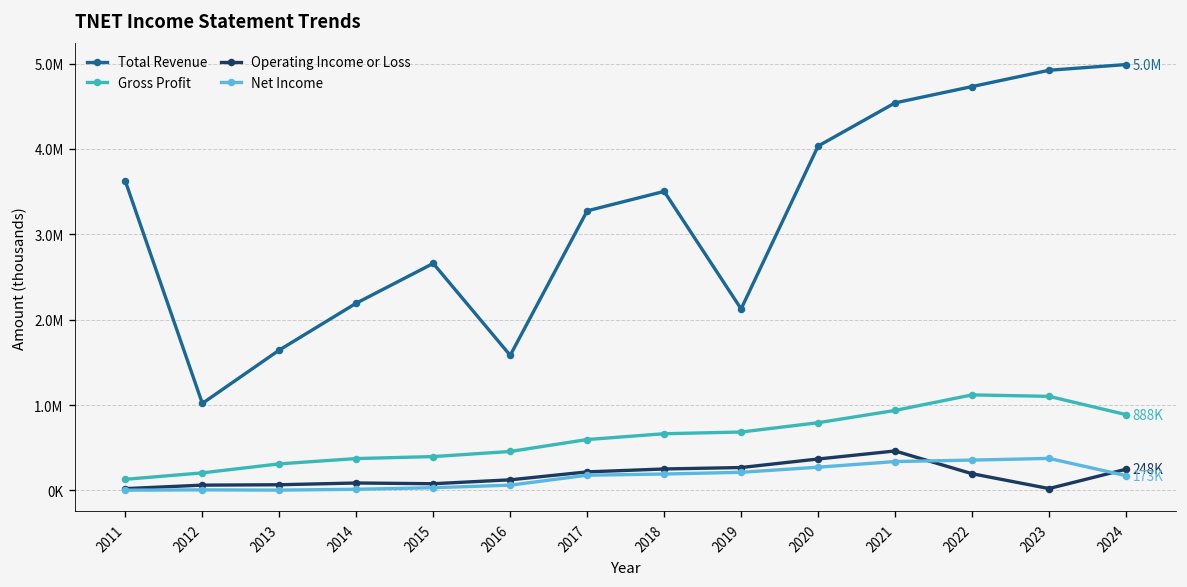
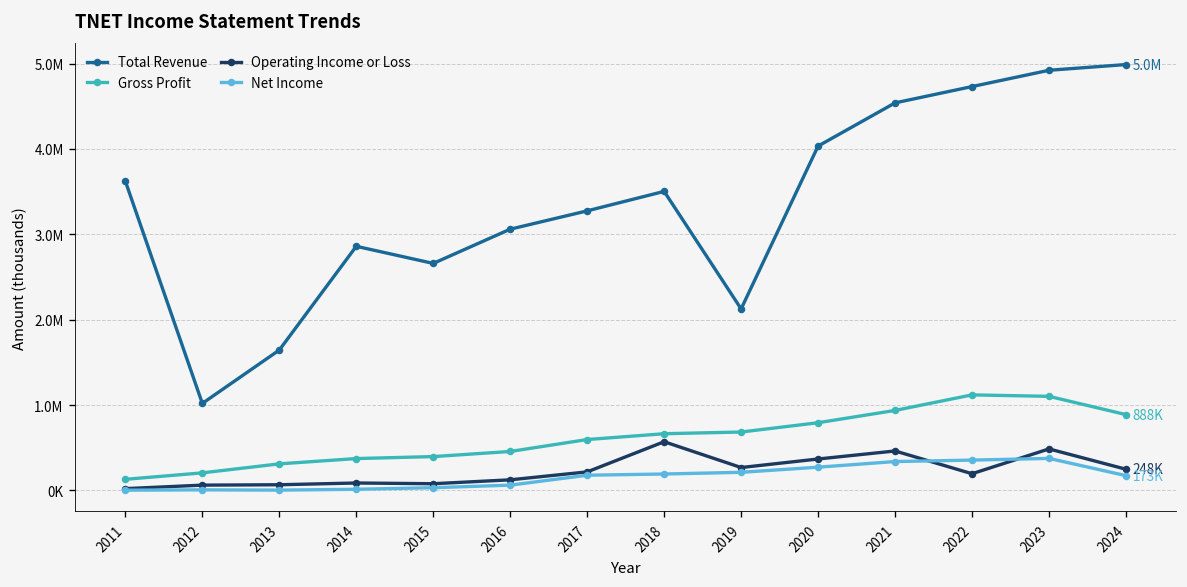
Total Revenue, 2014: 2200000 -> 2900000
Total Revenue, 2016: 1600000 -> 3100000
Operating Income or Loss, 2018: 300000 -> 600000
Operating Income or Loss, 2023: 0 -> 500000
